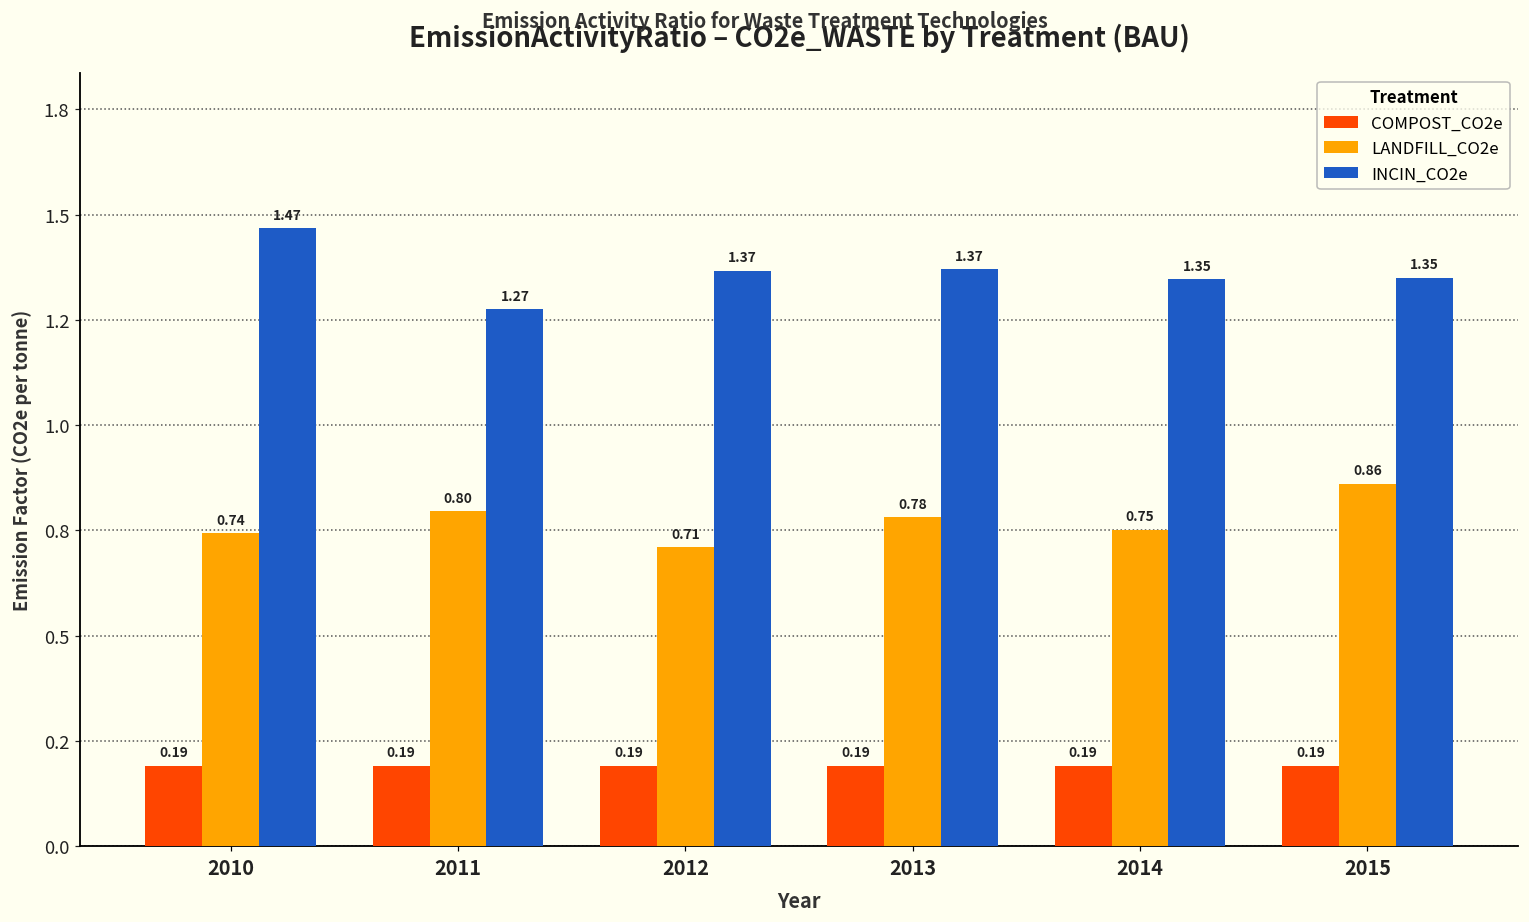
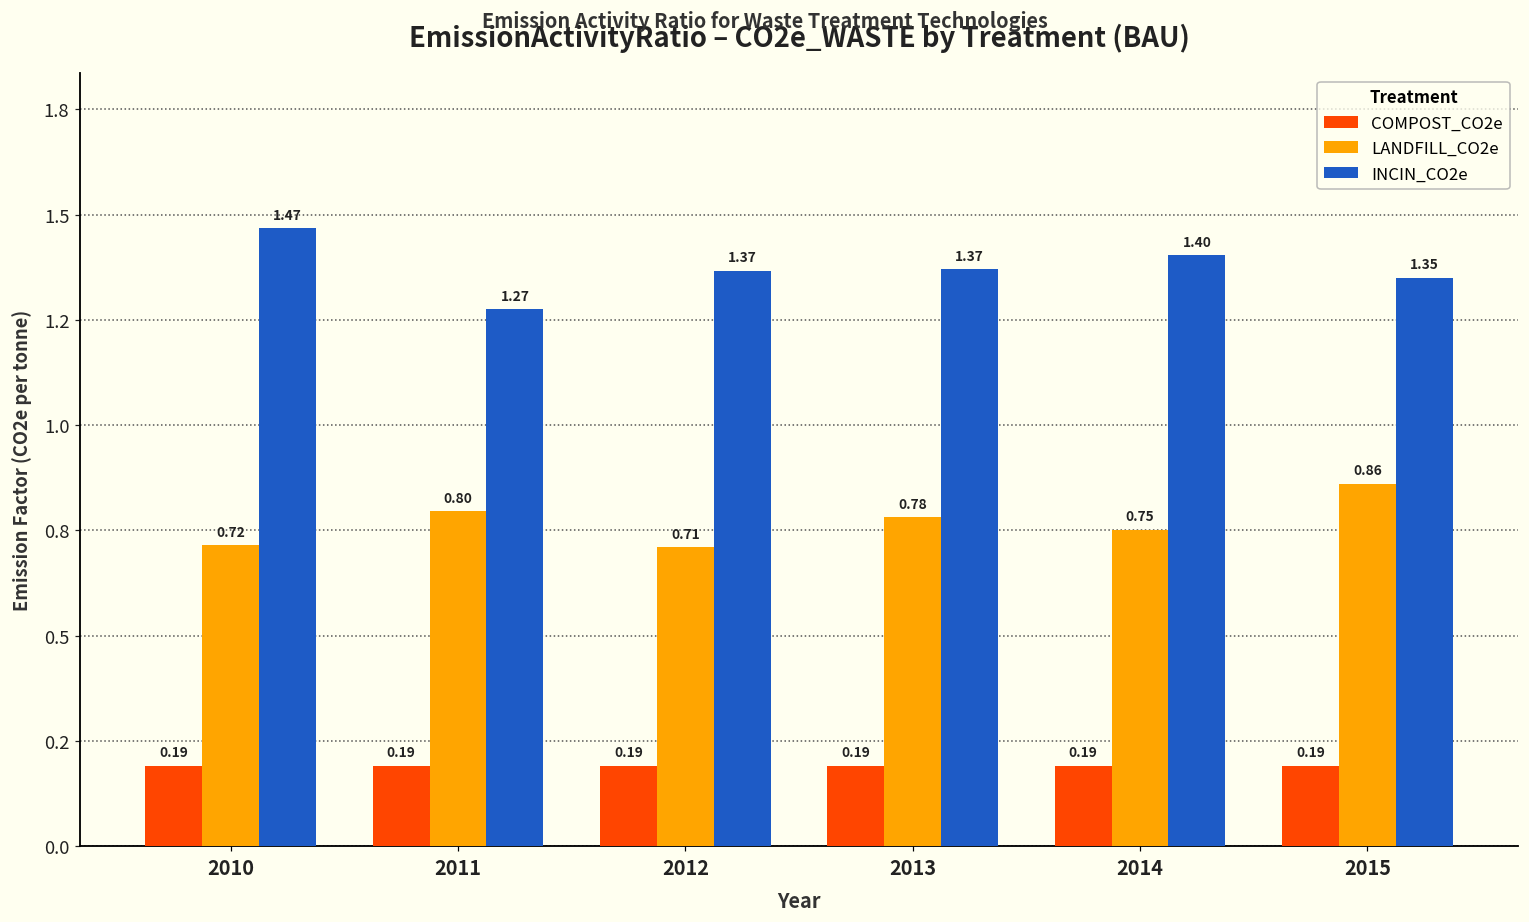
LANDFILL_CO2e, 2010: 0.74 -> 0.72
INCIN_CO2e, 2014: 1.35 -> 1.40
